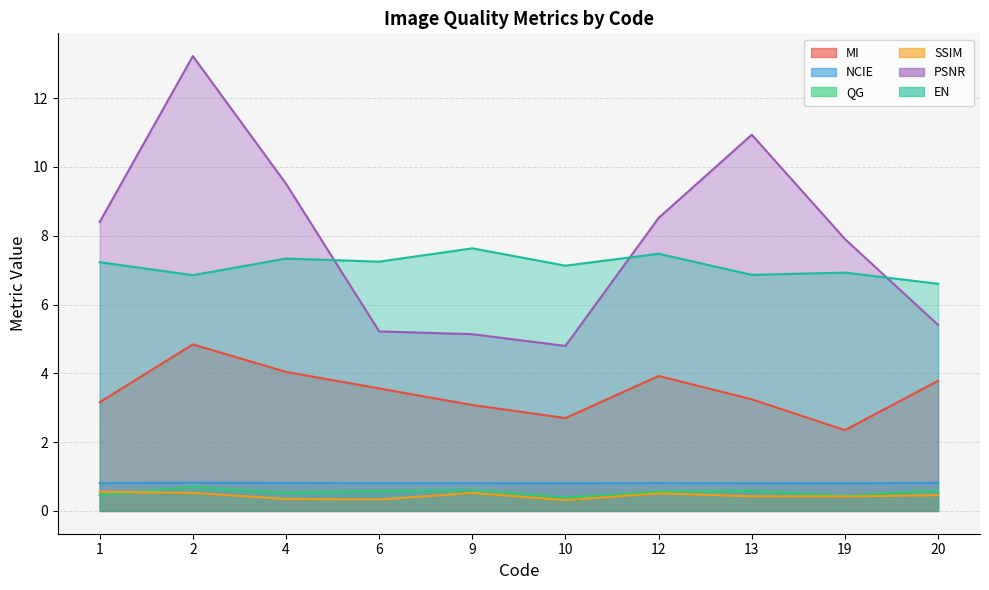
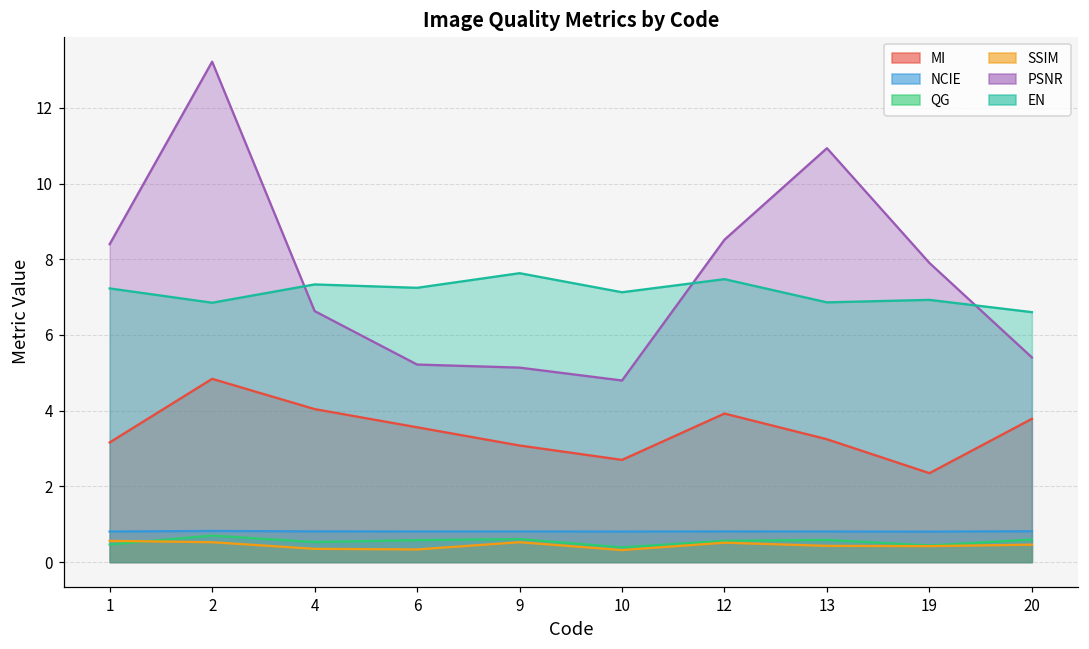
PSNR, 4: 9.5 -> 6.6
